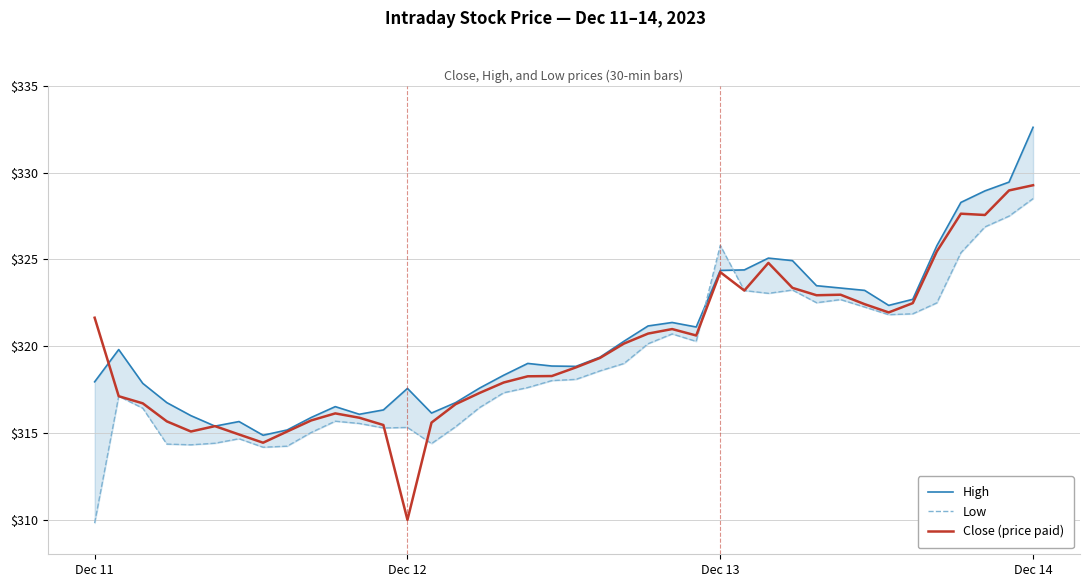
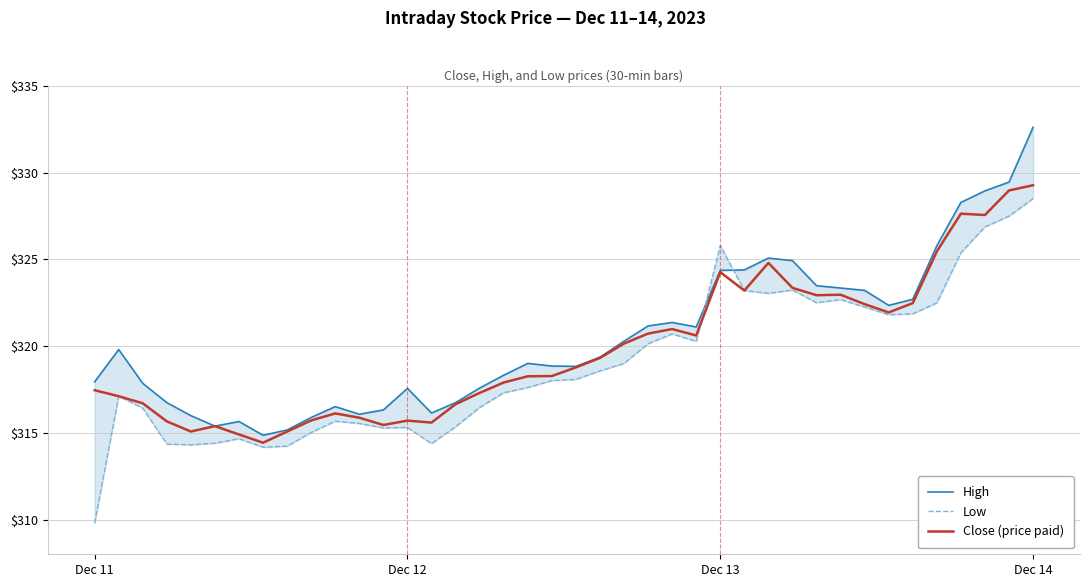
Close (price paid), Dec 11: $321.6 -> $317.5
Close (price paid), Dec 12: $310.0 -> $315.7
